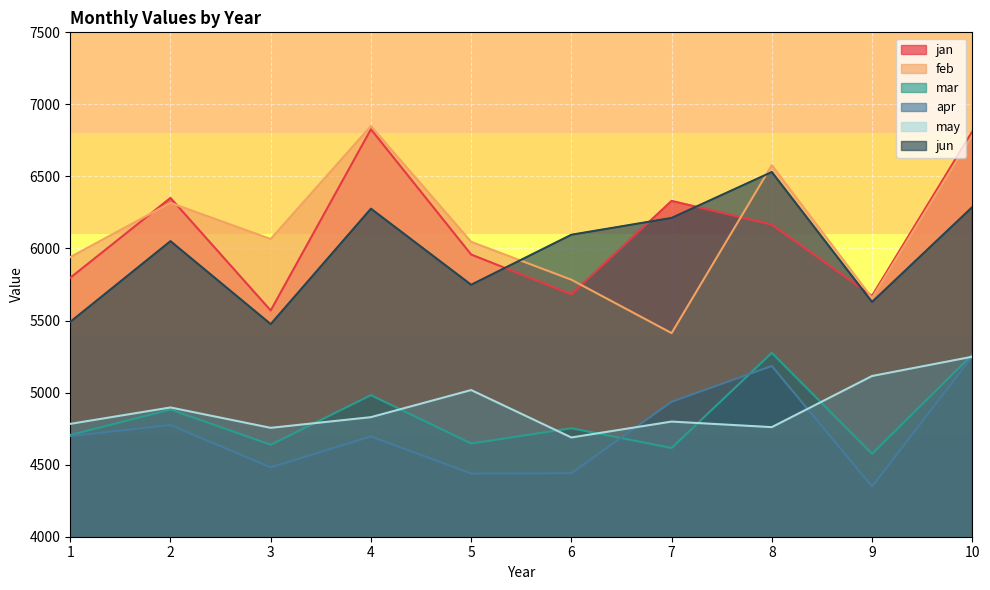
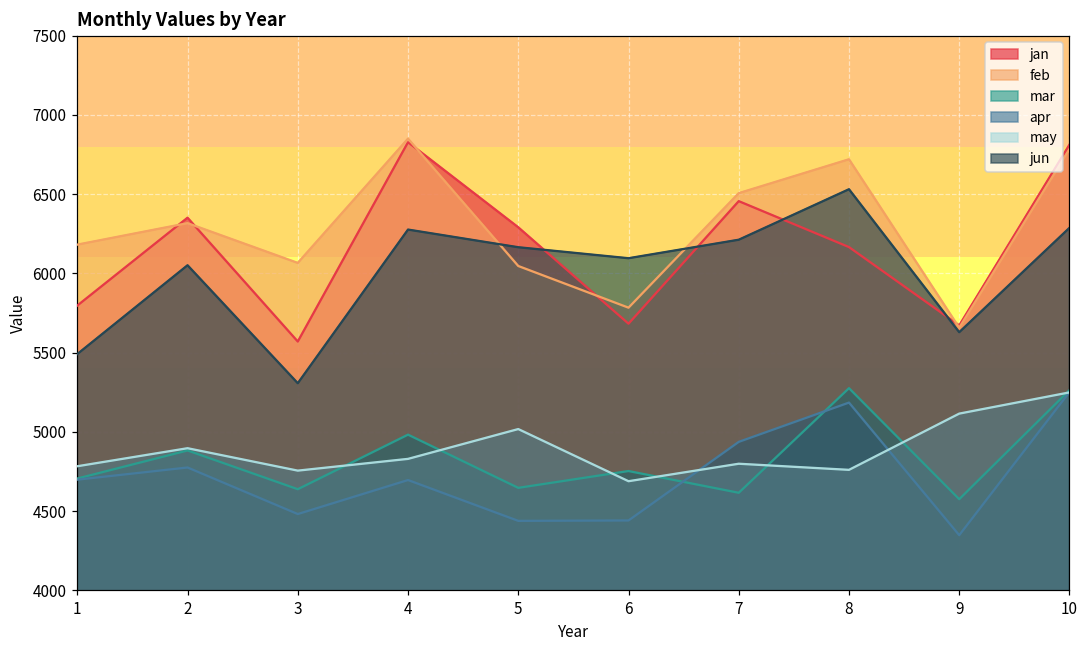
feb, 1: 5940 -> 6180
jun, 3: 5480 -> 5310
jan, 5: 5960 -> 6290
jun, 5: 5750 -> 6160
jan, 7: 6330 -> 6460
feb, 7: 5410 -> 6510
feb, 8: 6580 -> 6720
